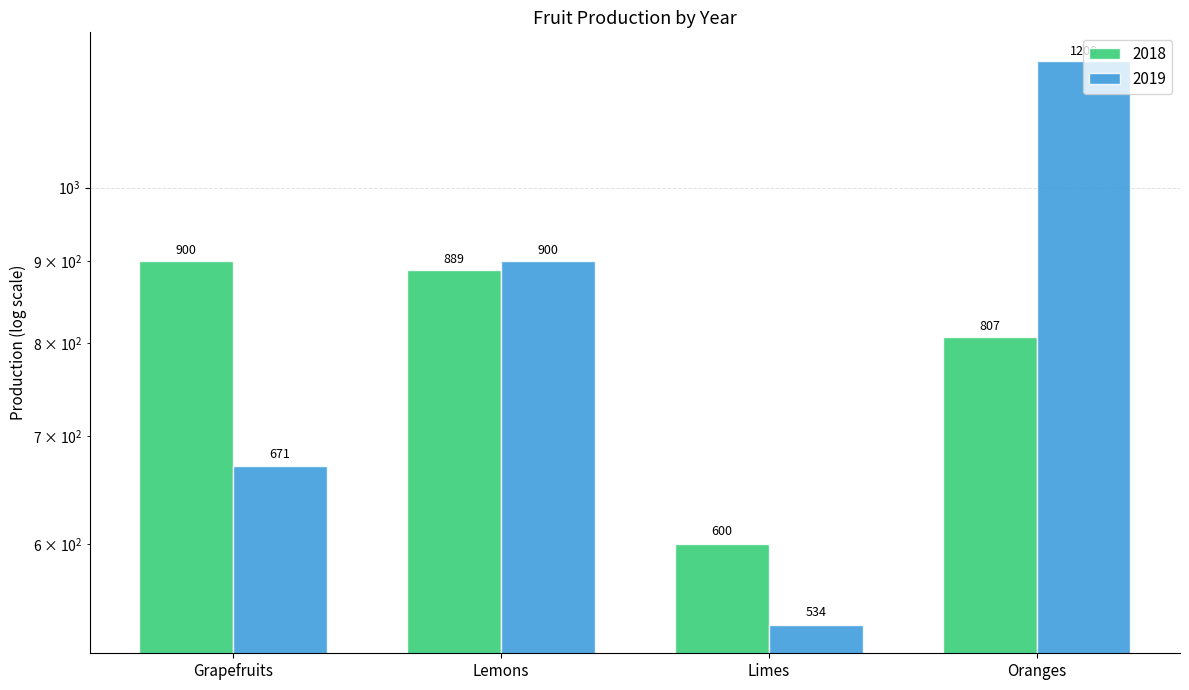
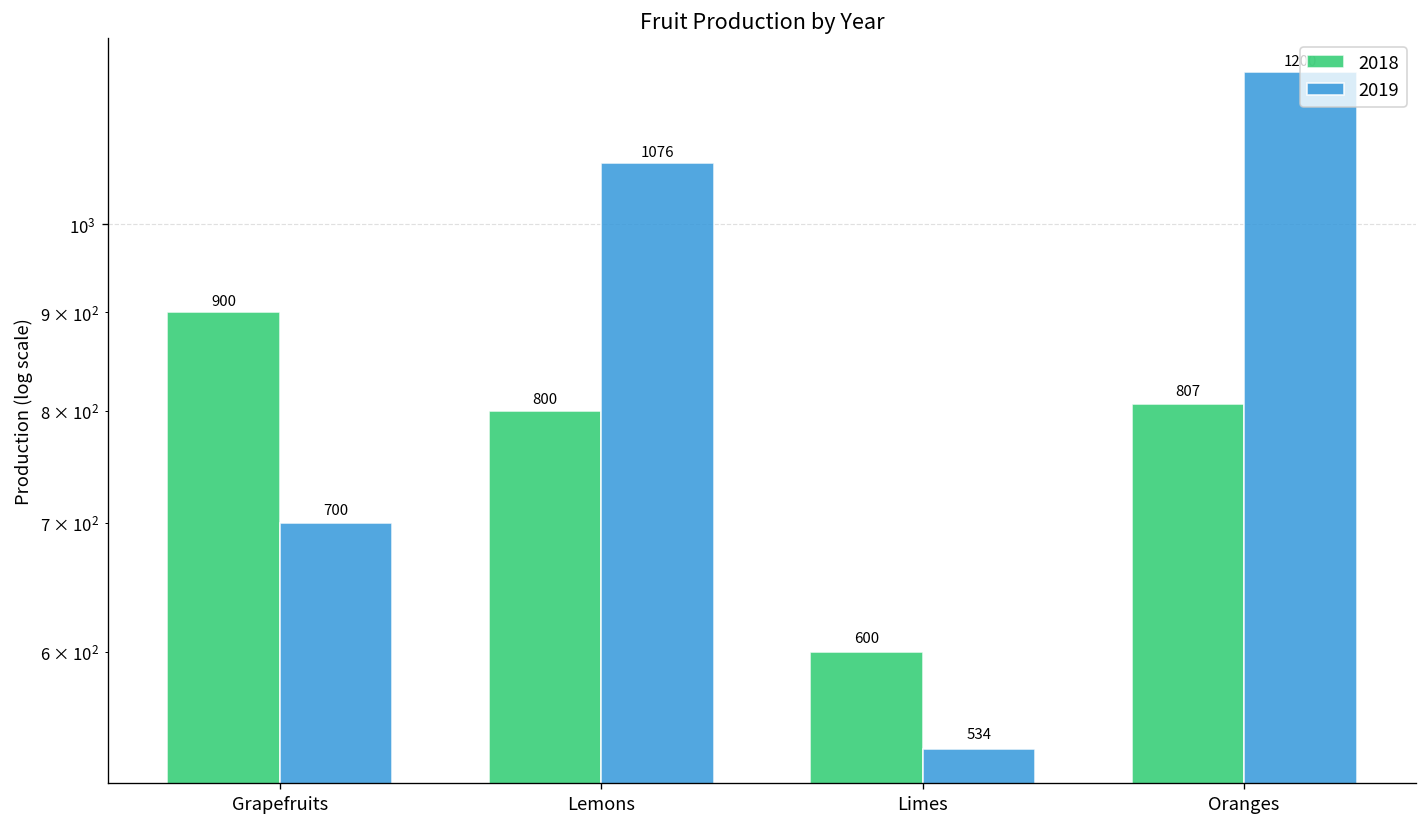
2019, Grapefruits: 671 -> 700
2018, Lemons: 889 -> 800
2019, Lemons: 900 -> 1076
